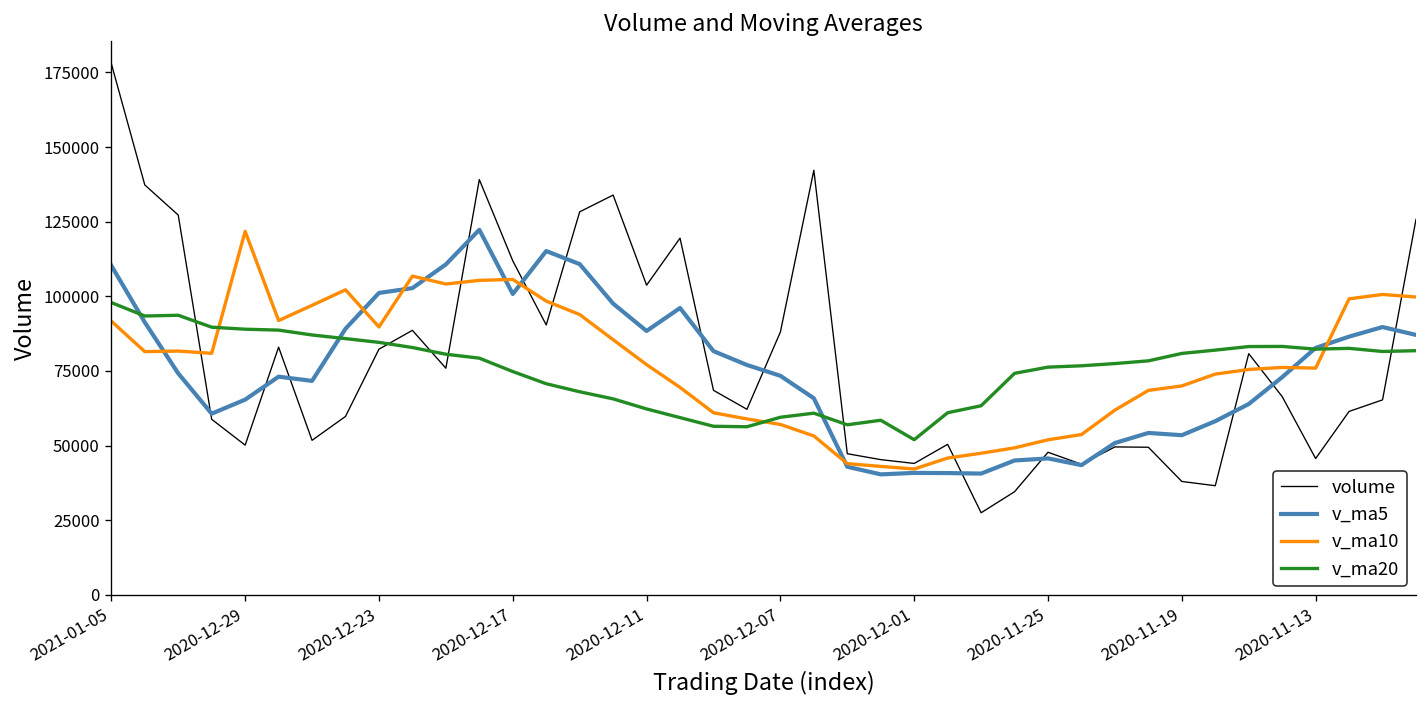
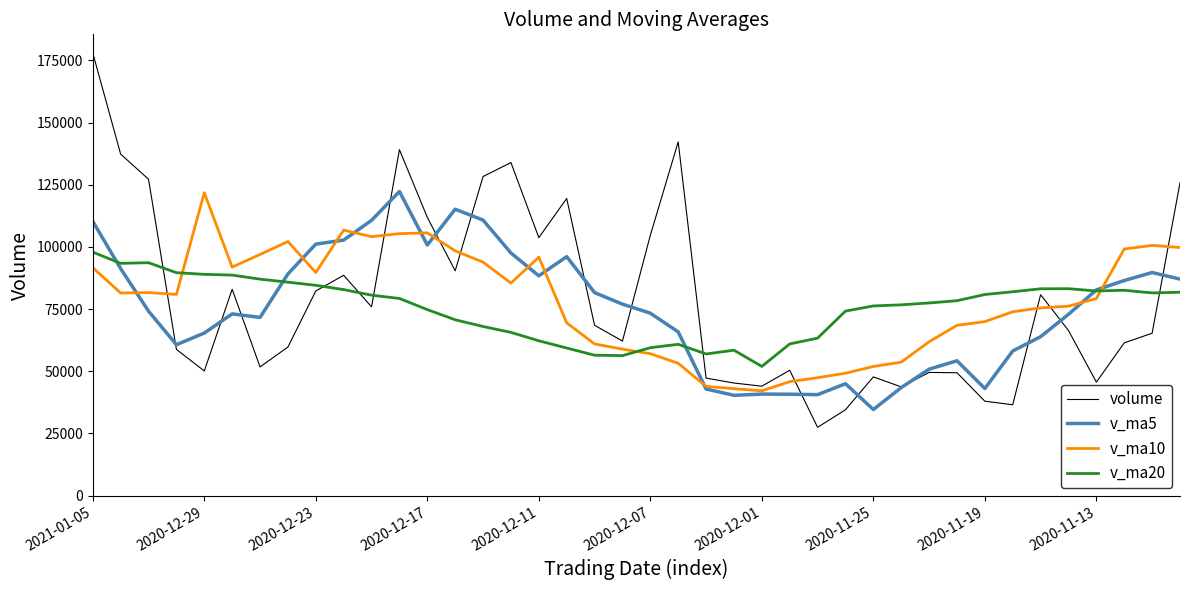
v_ma10, 2020-12-11: 77000 -> 96000
volume, 2020-12-07: 88000 -> 105000
v_ma5, 2020-11-25: 46000 -> 35000
v_ma5, 2020-11-19: 53000 -> 43000
v_ma10, 2020-11-13: 76000 -> 79000
